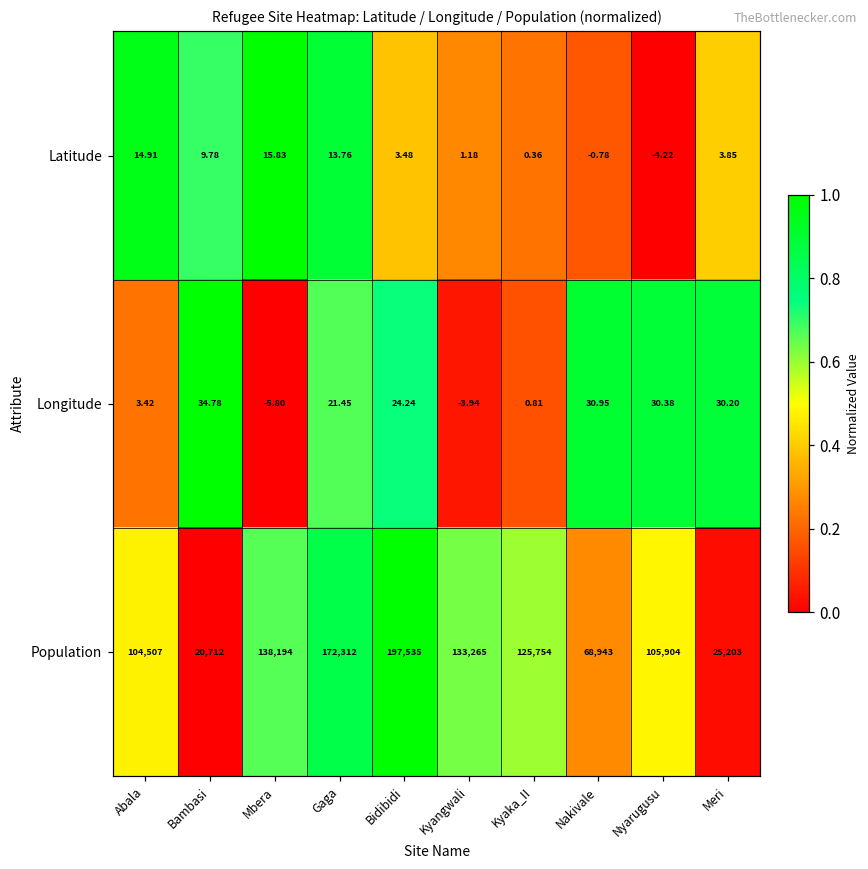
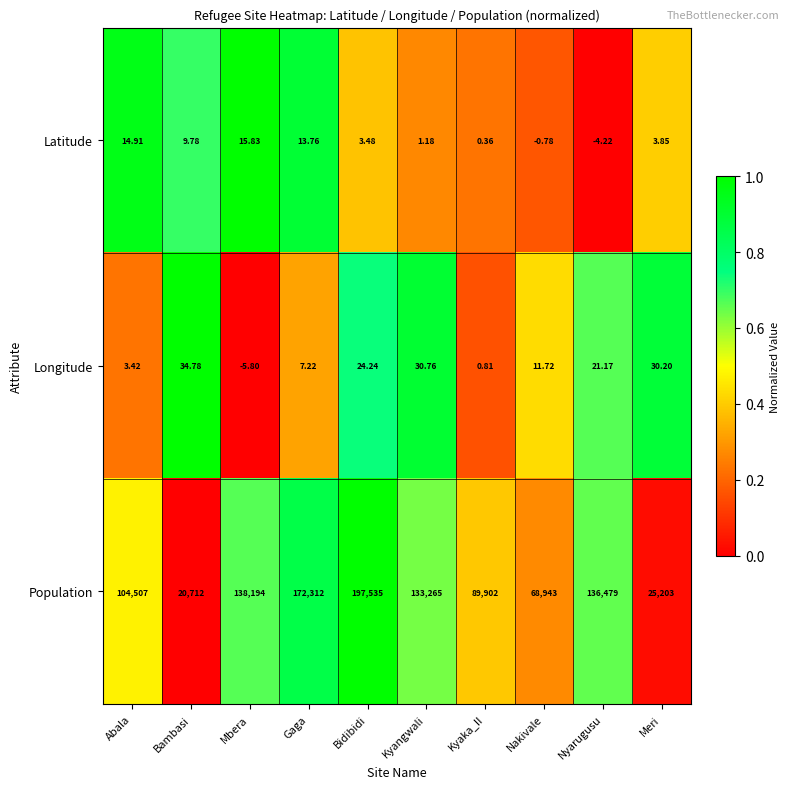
Longitude, Gaga: 21.45 -> 7.22
Longitude, Kyangwali: -3.94 -> 30.76
Longitude, Nakivale: 30.95 -> 11.72
Longitude, Nyarugusu: 30.38 -> 21.17
Population, Kyaka_II: 125,754 -> 89,902
Population, Nyarugusu: 105,904 -> 136,479
